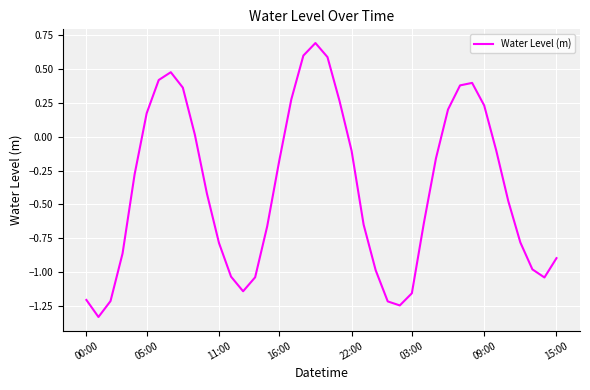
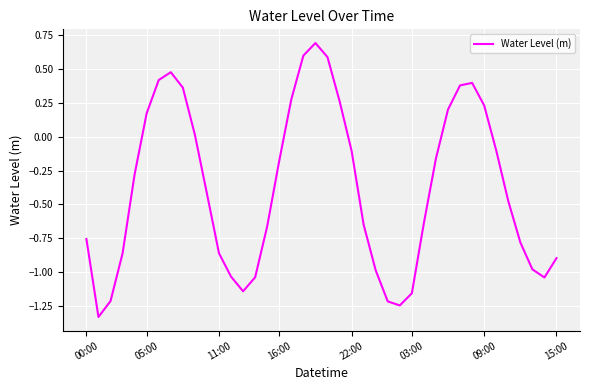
00:00: -1.21 -> -0.76
11:00: -0.79 -> -0.86
